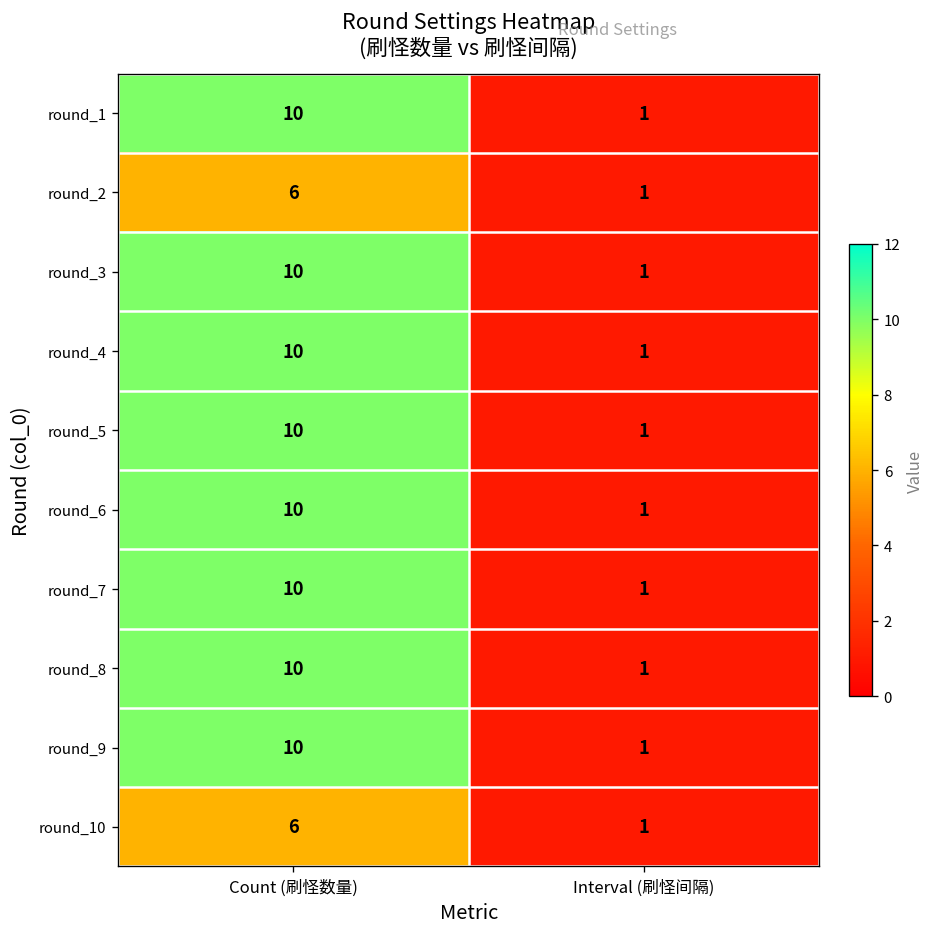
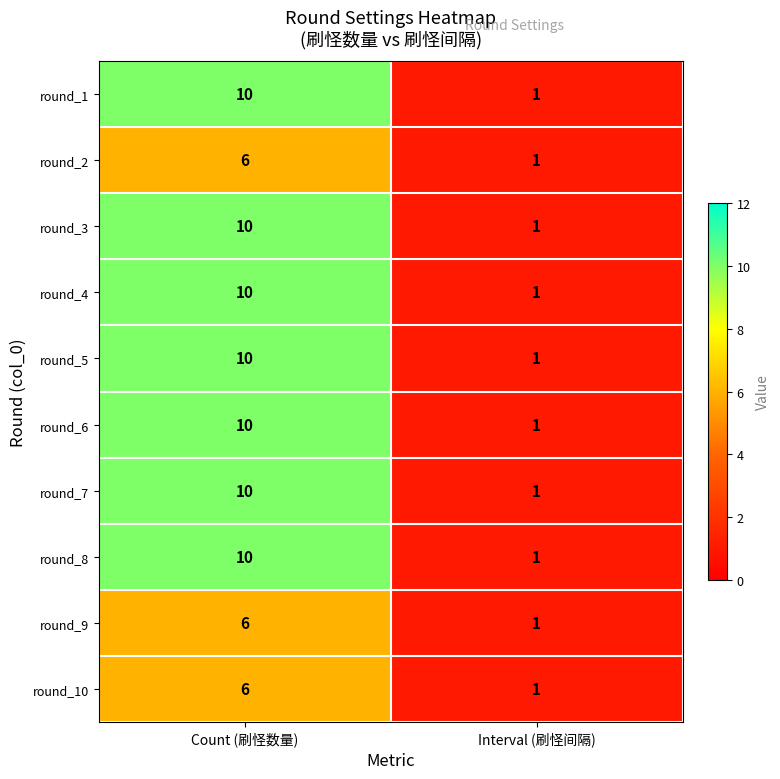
round_9, Count (刷怪数量): 10 -> 6
